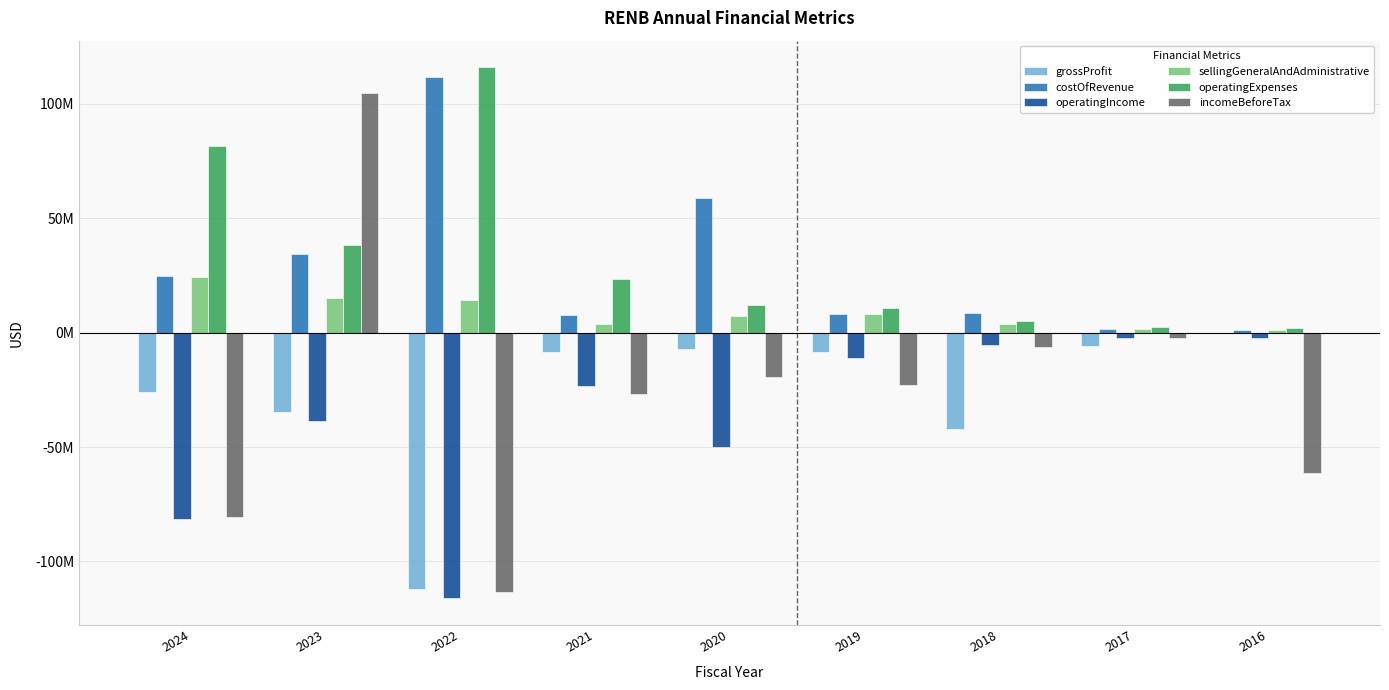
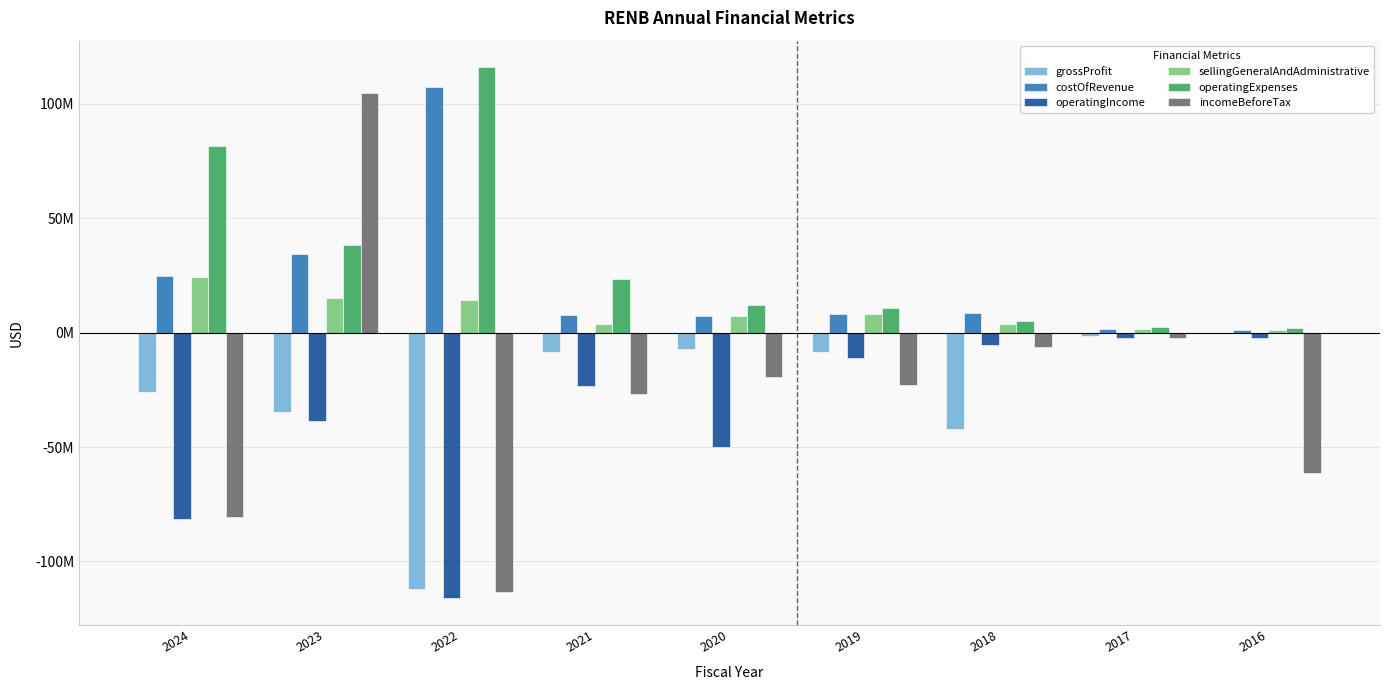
costOfRevenue, 2022: 112000000 -> 108000000
costOfRevenue, 2020: 59000000 -> 7000000
grossProfit, 2017: -6000000 -> -1000000
